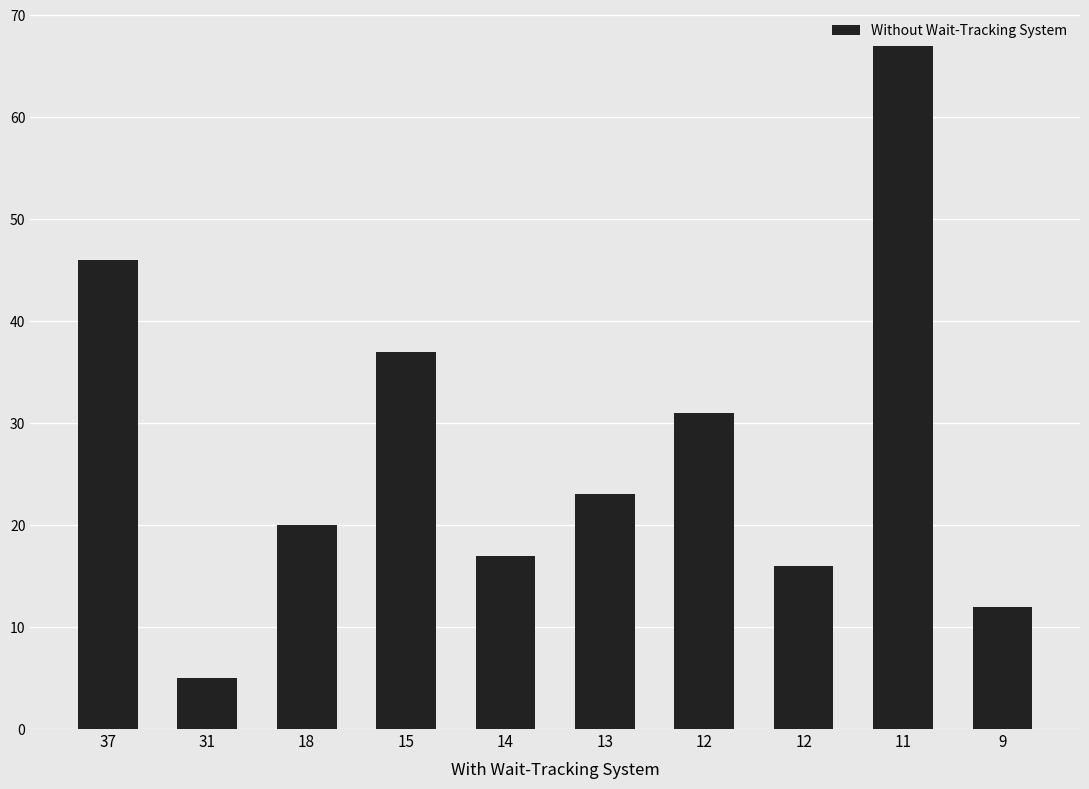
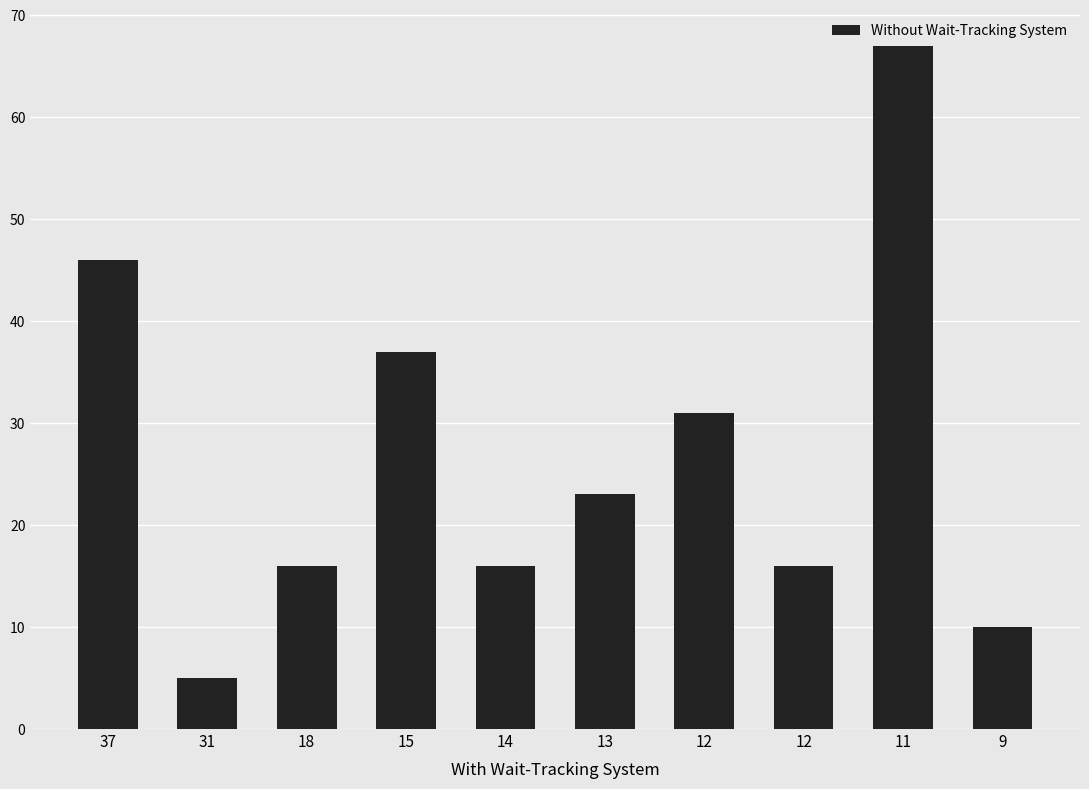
18: 20 -> 16
14: 17 -> 16
9: 12 -> 10
